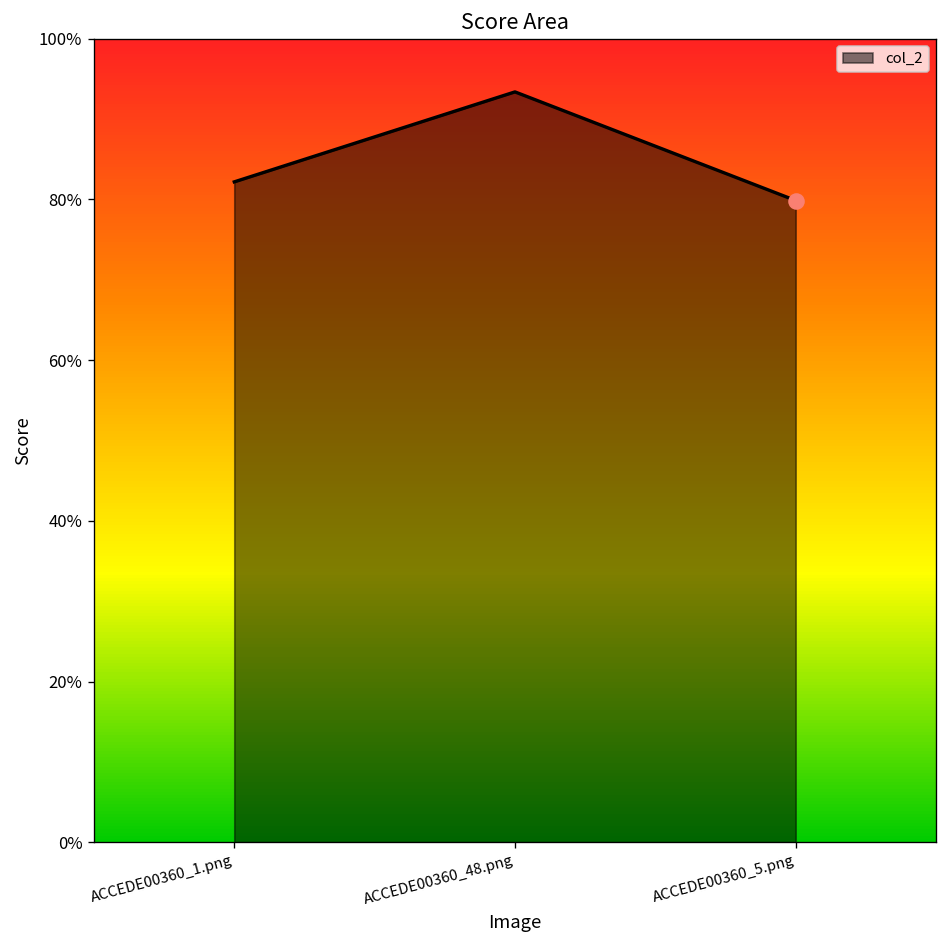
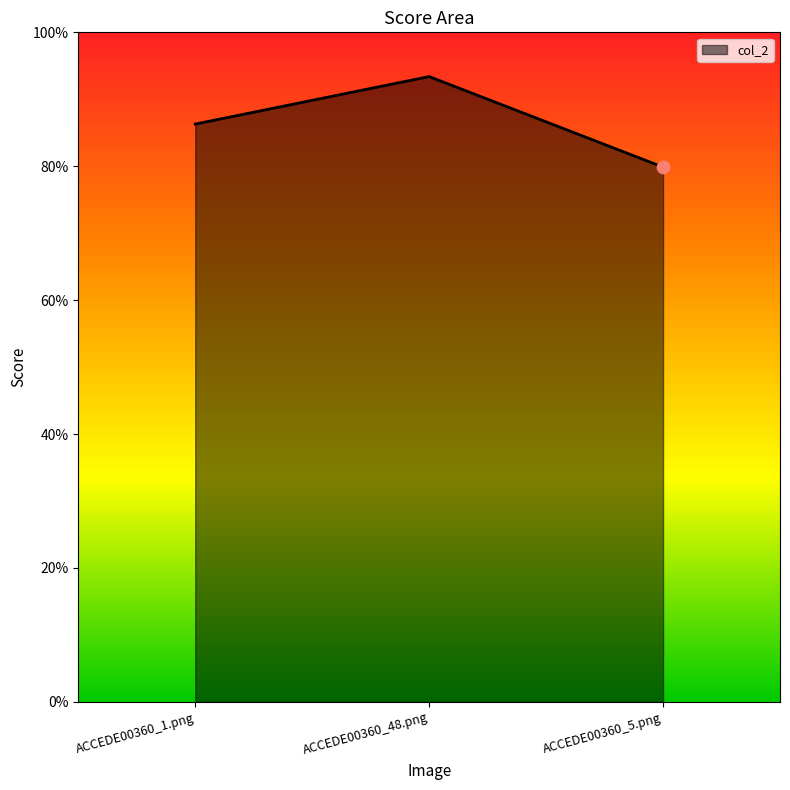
col_2, ACCEDE00360_1.png: 82% -> 86%
